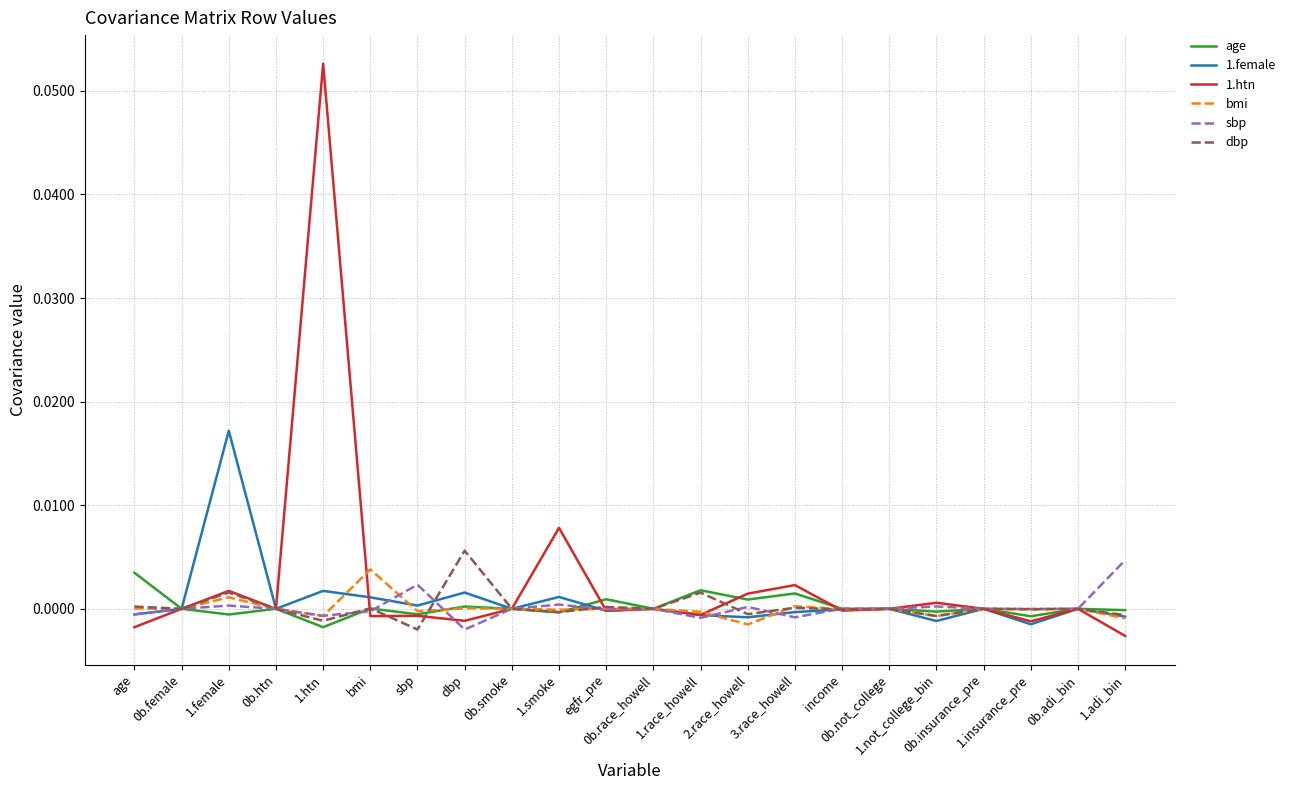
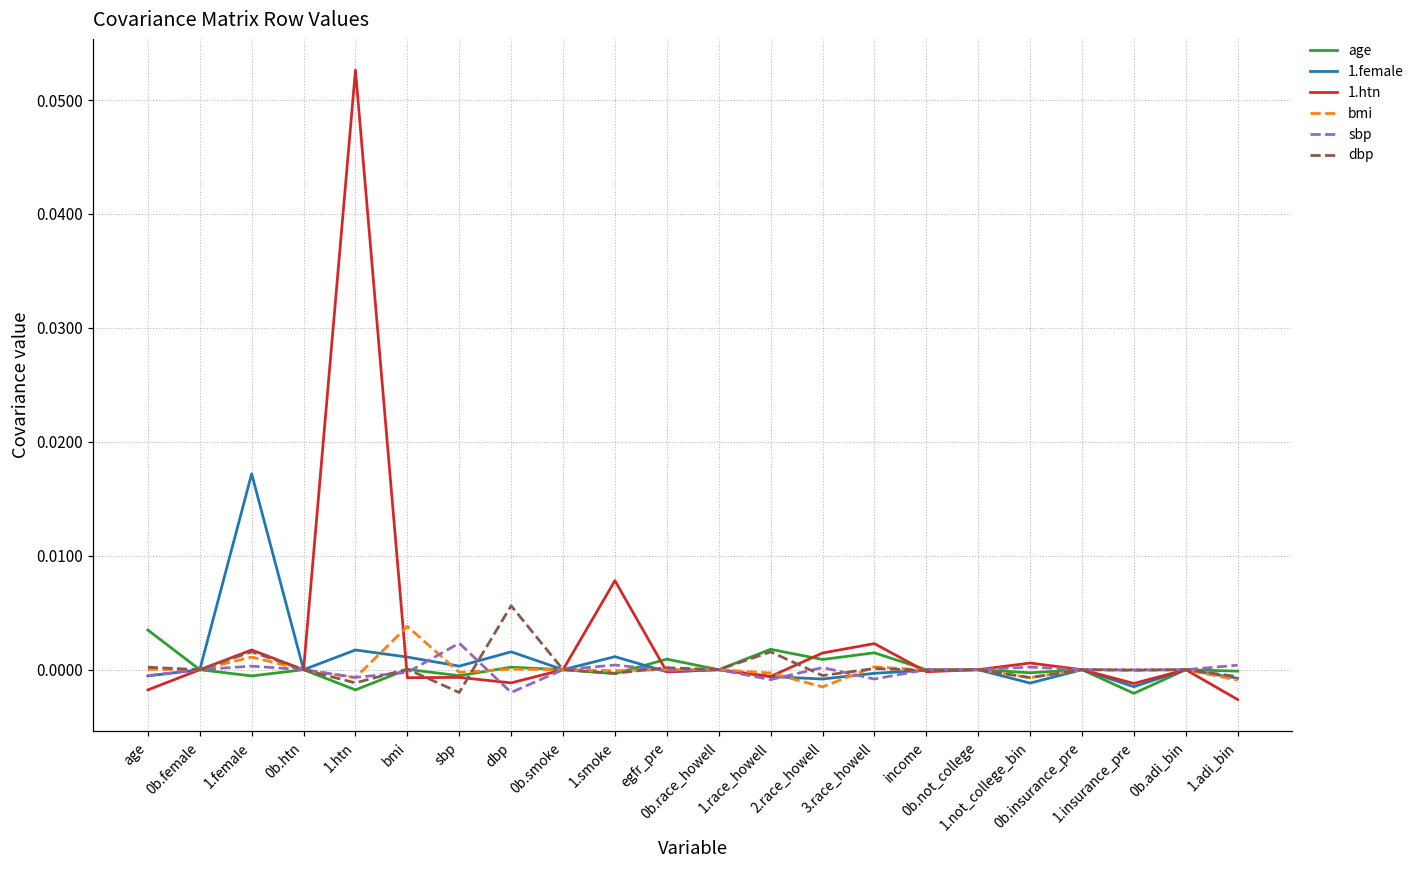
age, 1.insurance_pre: -0.0007 -> -0.0021
sbp, 1.adi_bin: 0.0047 -> 0.0004
